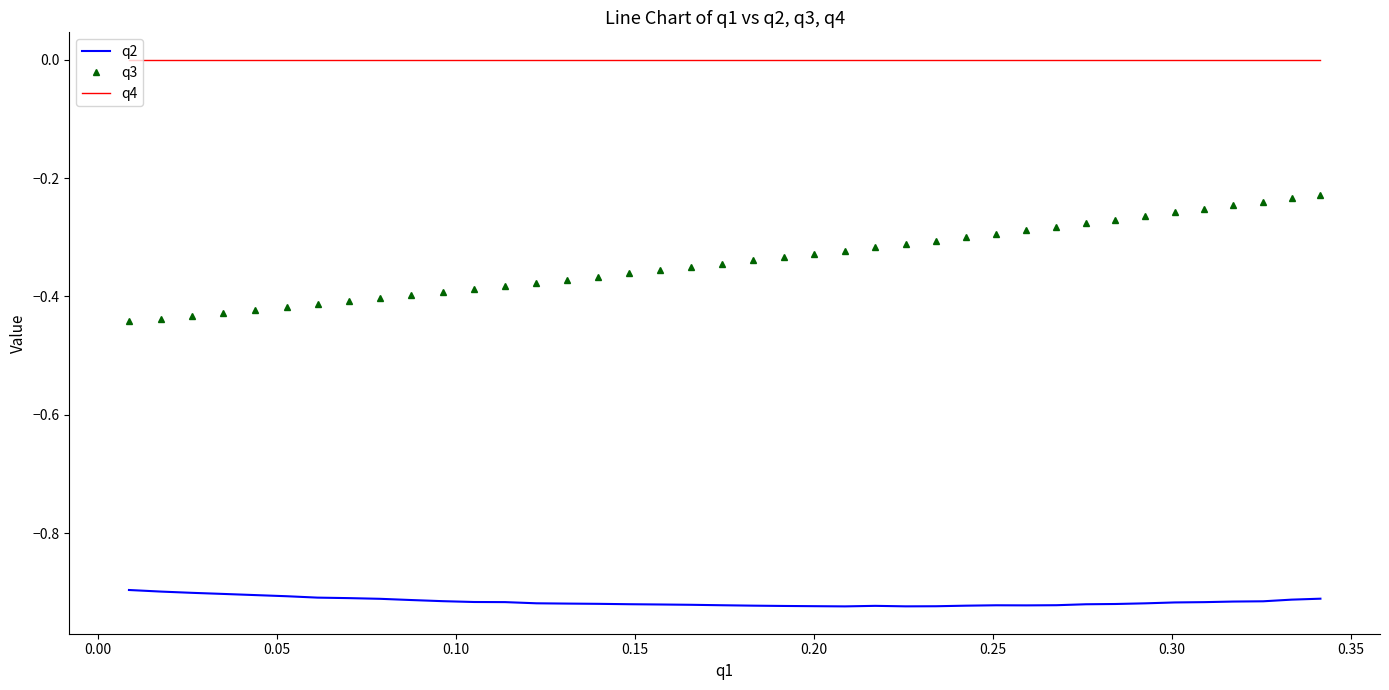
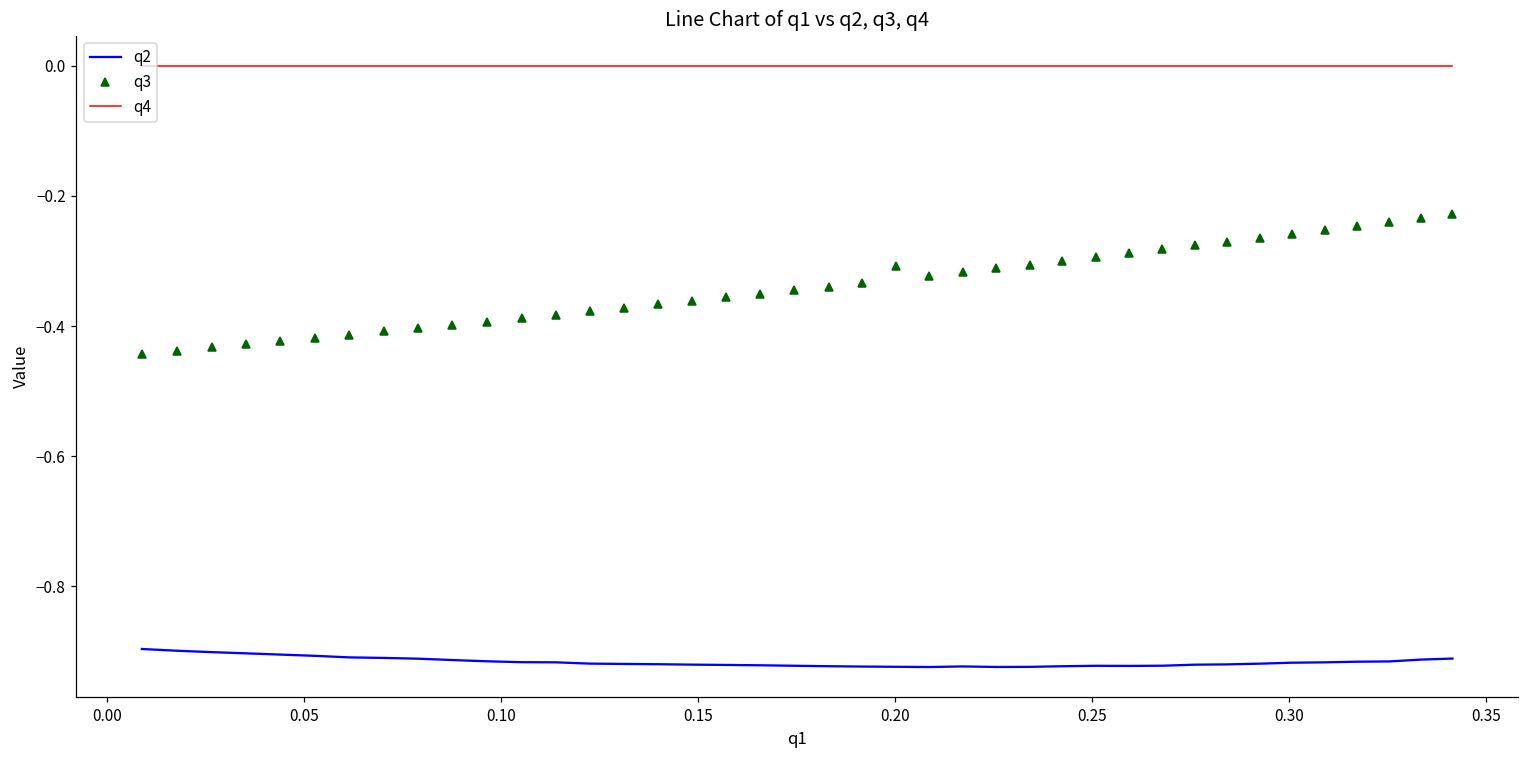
q3, 0.20: -0.33 -> -0.31
